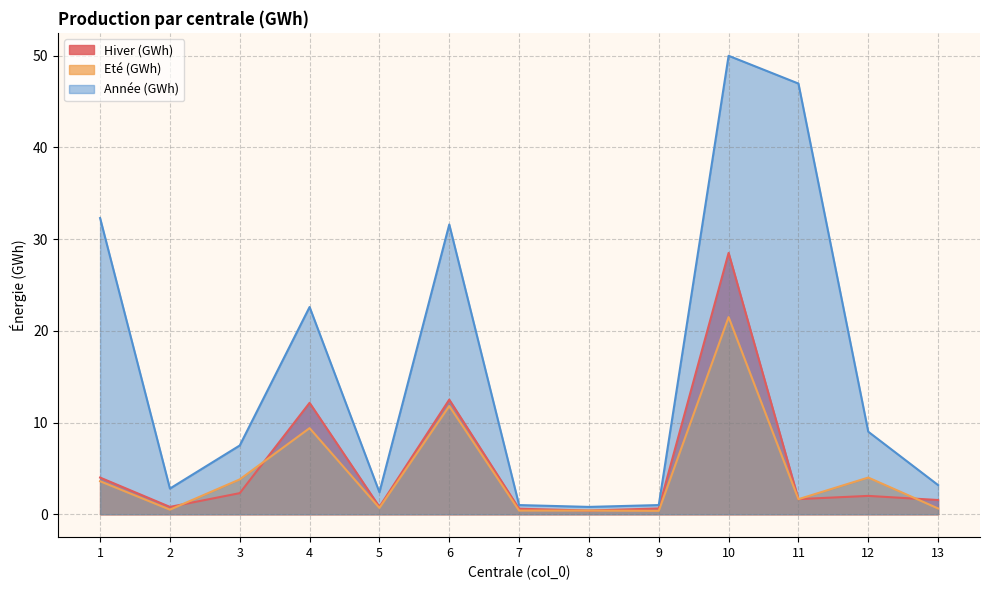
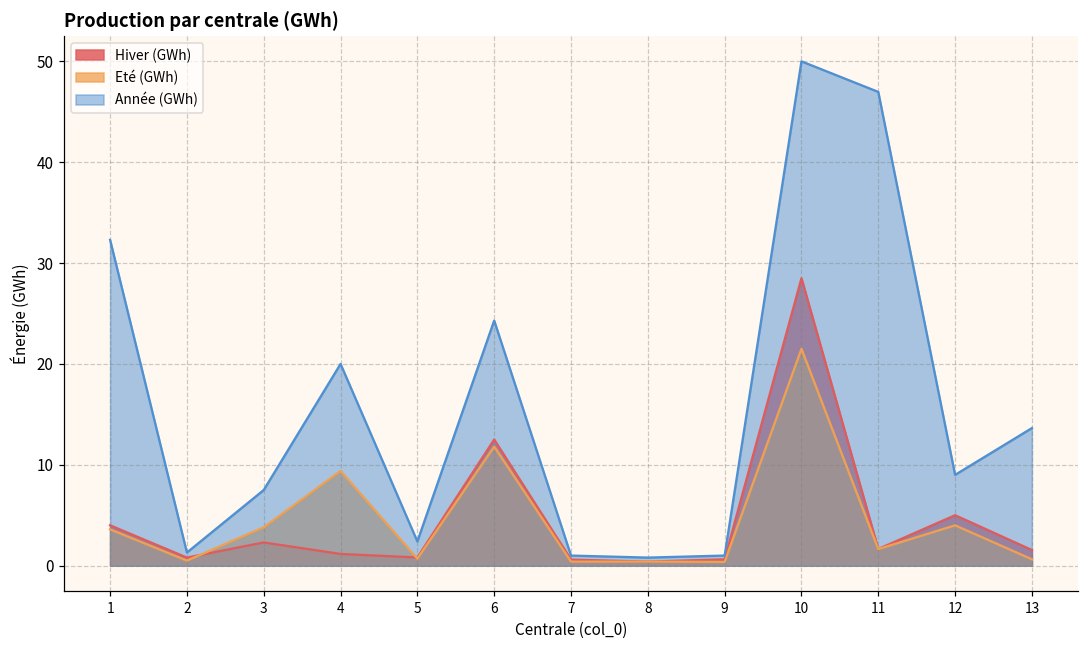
Année (GWh), 2: 3 -> 1
Hiver (GWh), 4: 12 -> 1
Année (GWh), 4: 23 -> 20
Année (GWh), 6: 32 -> 24
Hiver (GWh), 12: 2 -> 5
Année (GWh), 13: 3 -> 14
